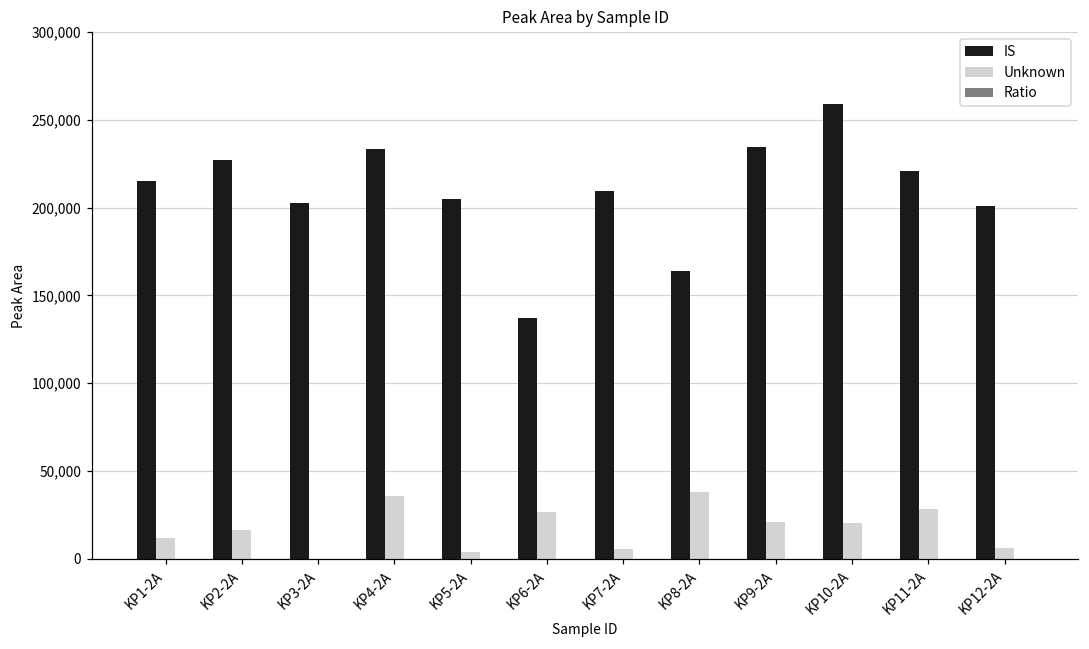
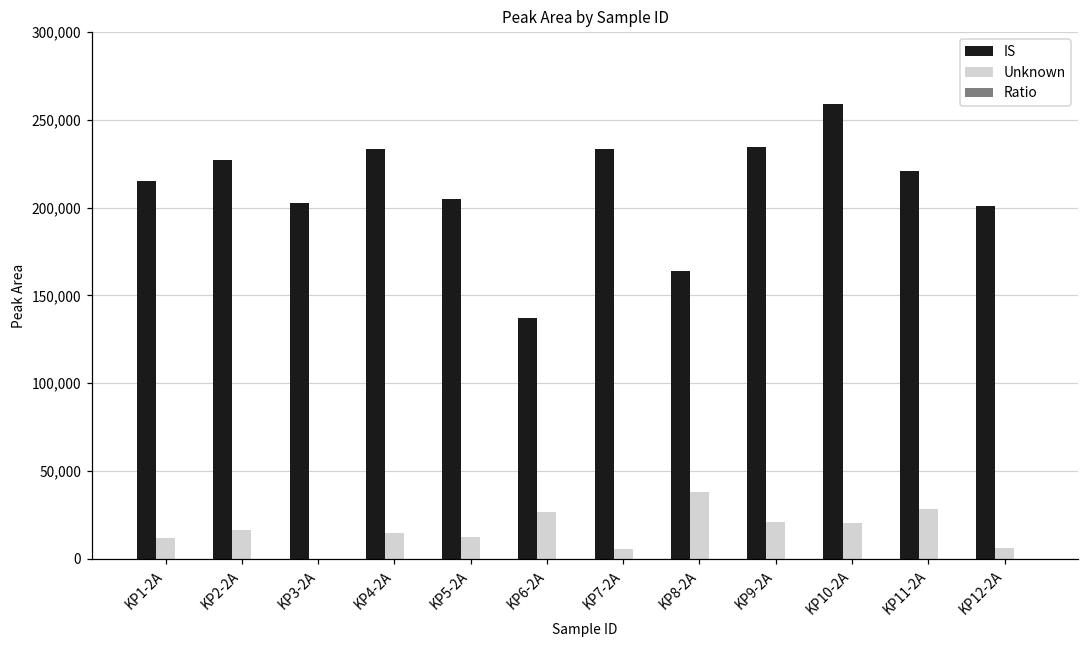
Unknown, KP4-2A: 36,000 -> 15,000
Unknown, KP5-2A: 4,000 -> 12,000
IS, KP7-2A: 209,000 -> 233,000
